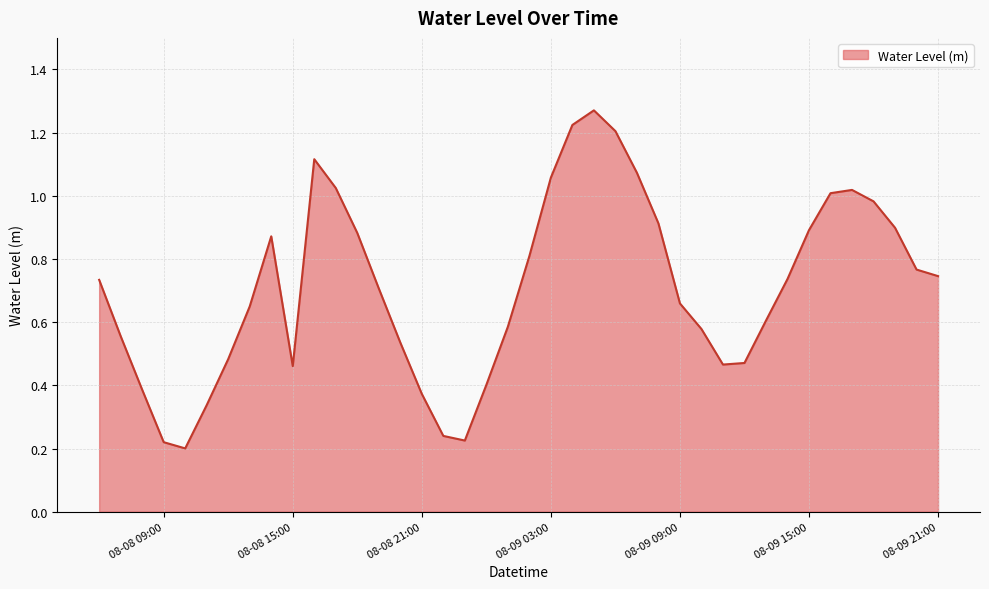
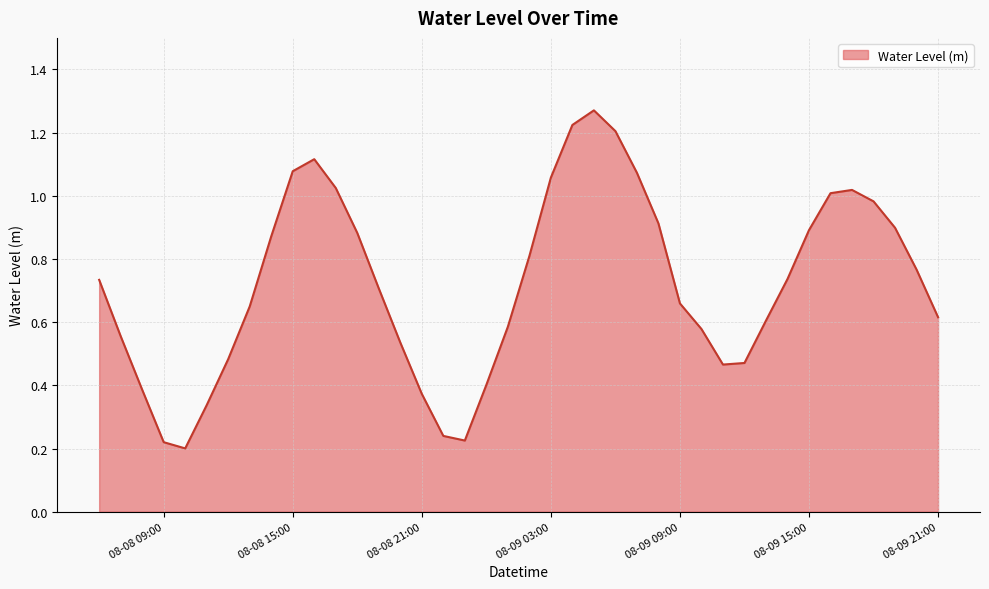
08-08 15:00: 0.46 -> 1.08
08-09 21:00: 0.75 -> 0.62
